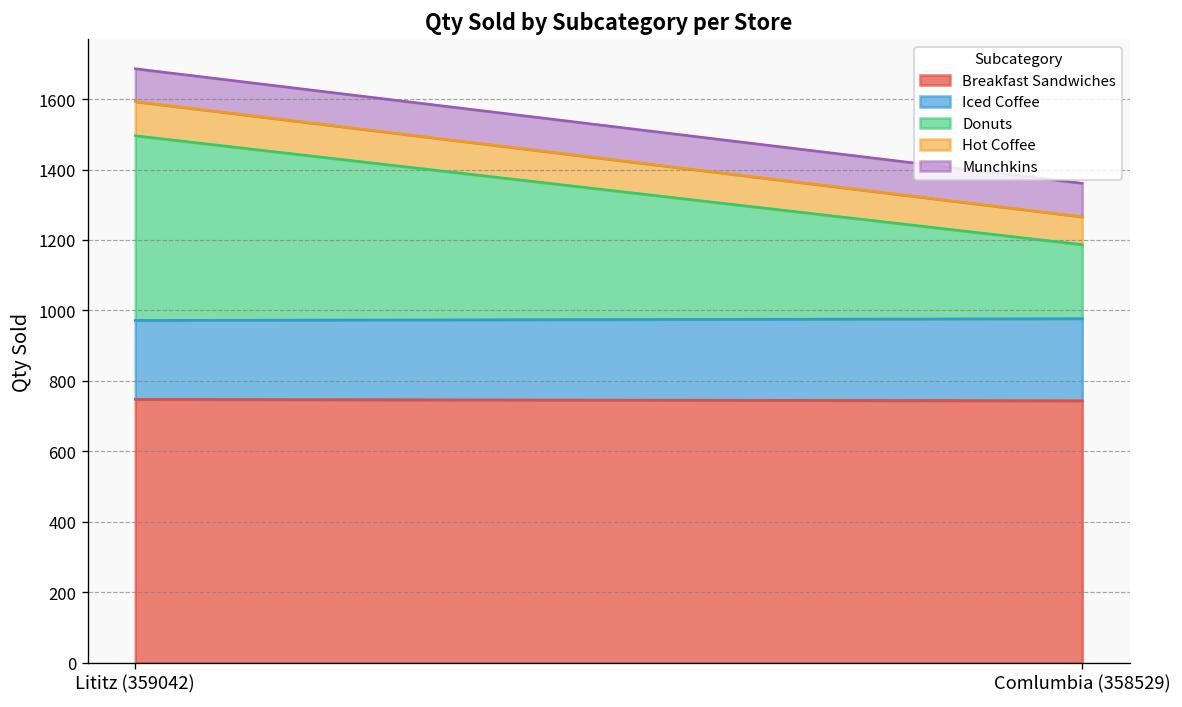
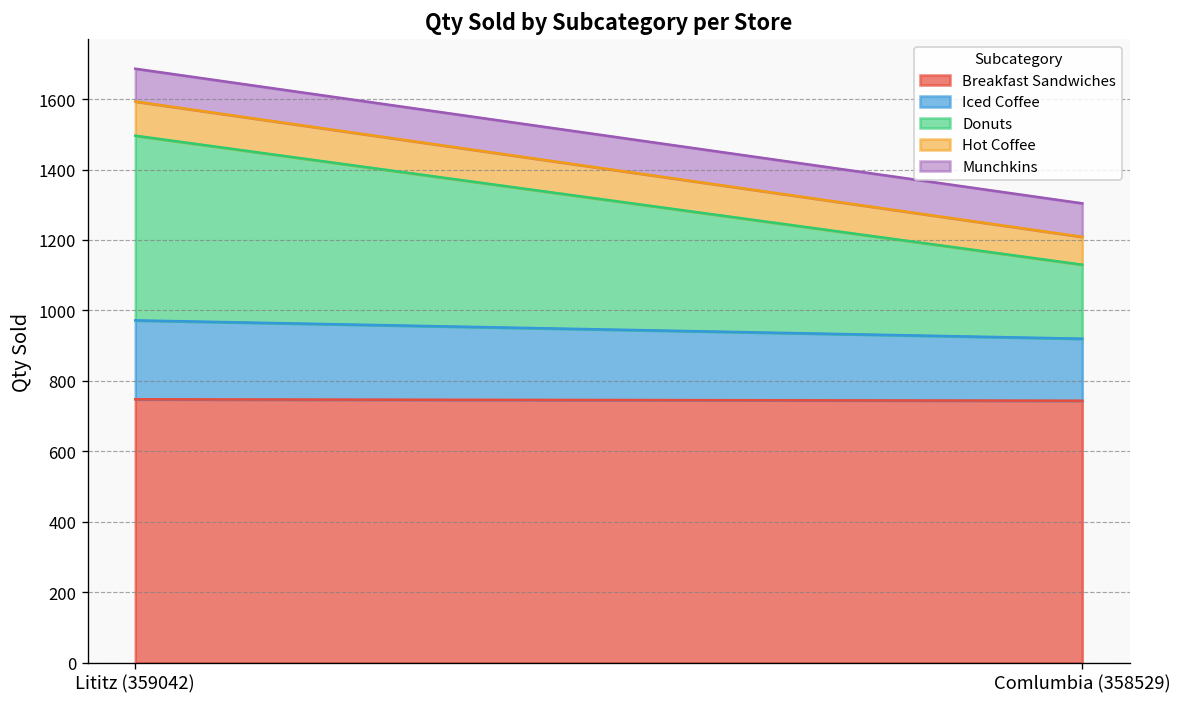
Iced Coffee, Comlumbia (358529): 230 -> 180
